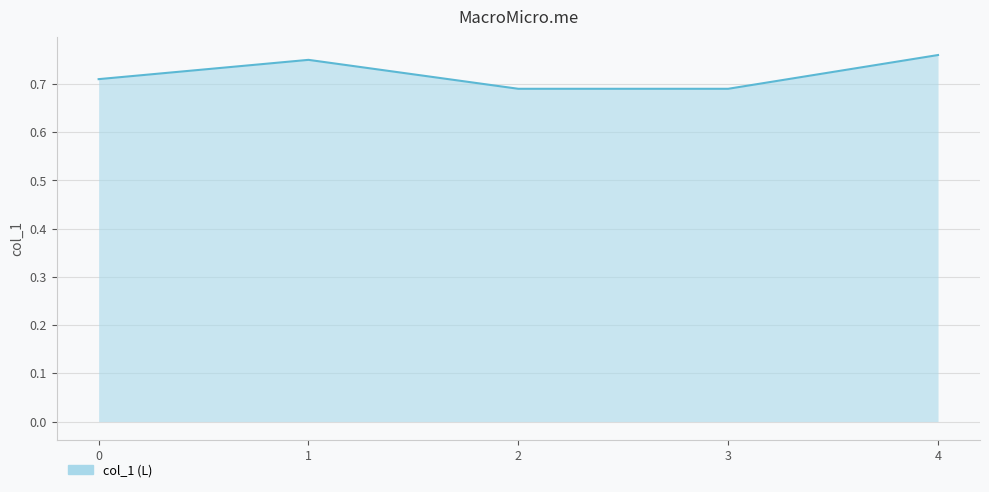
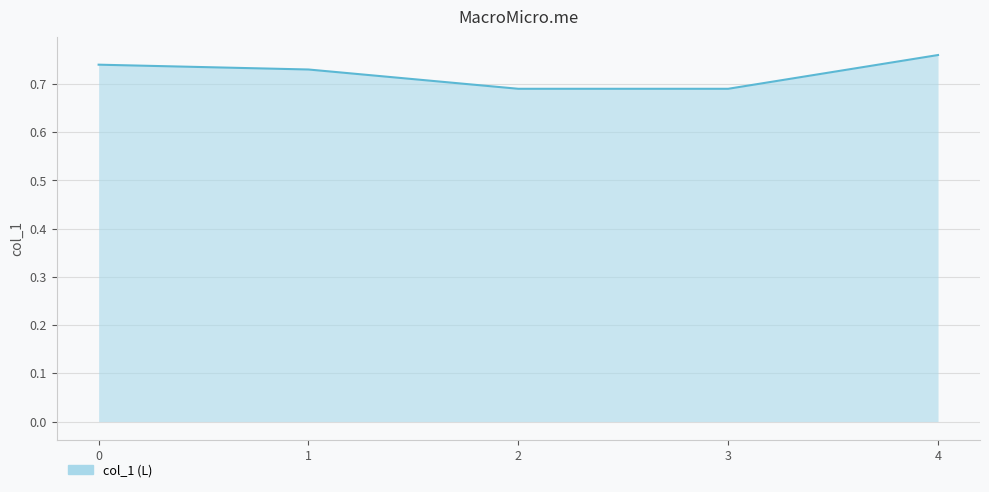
0: 0.71 -> 0.74
1: 0.75 -> 0.73
